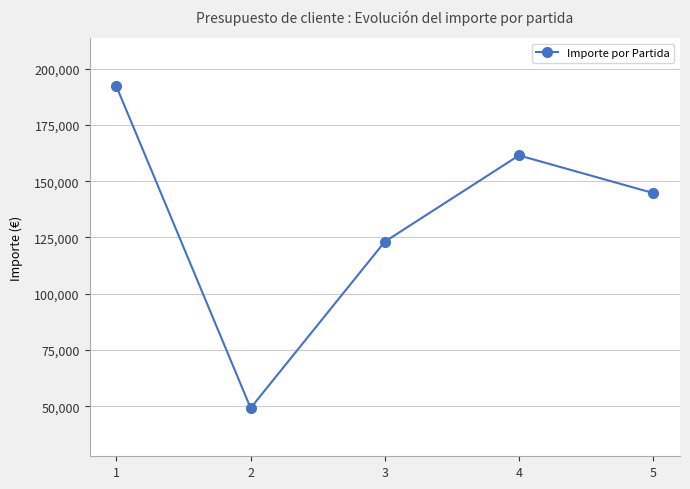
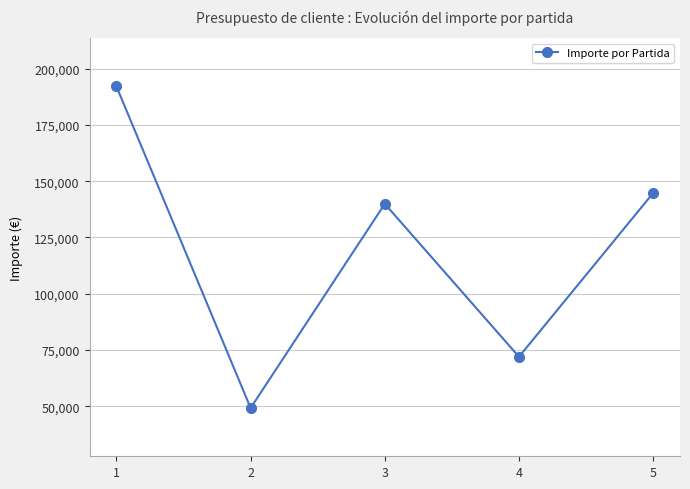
3: 123,000 -> 140,000
4: 161,000 -> 72,000
